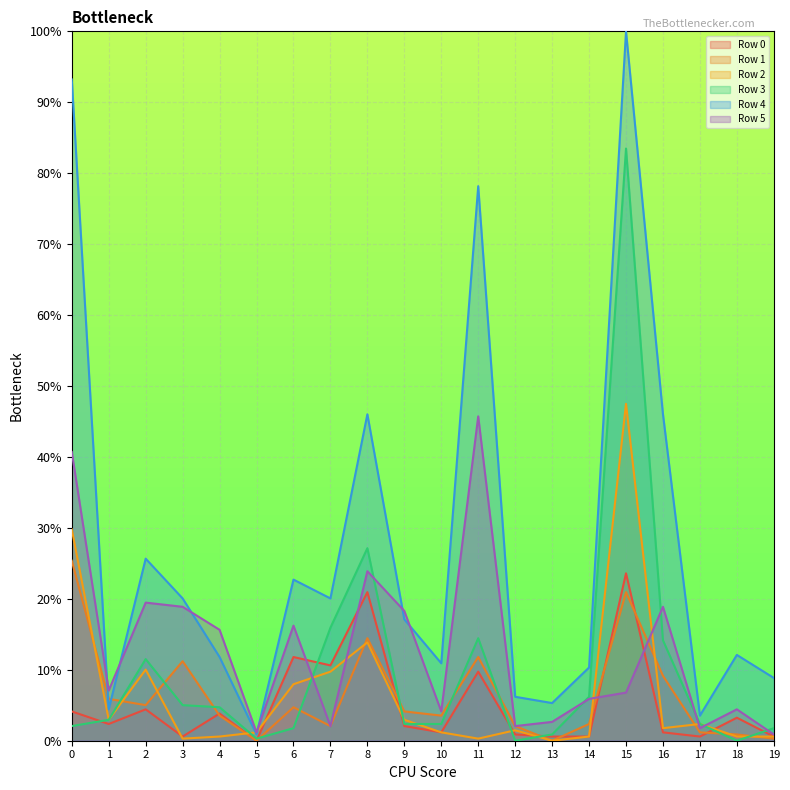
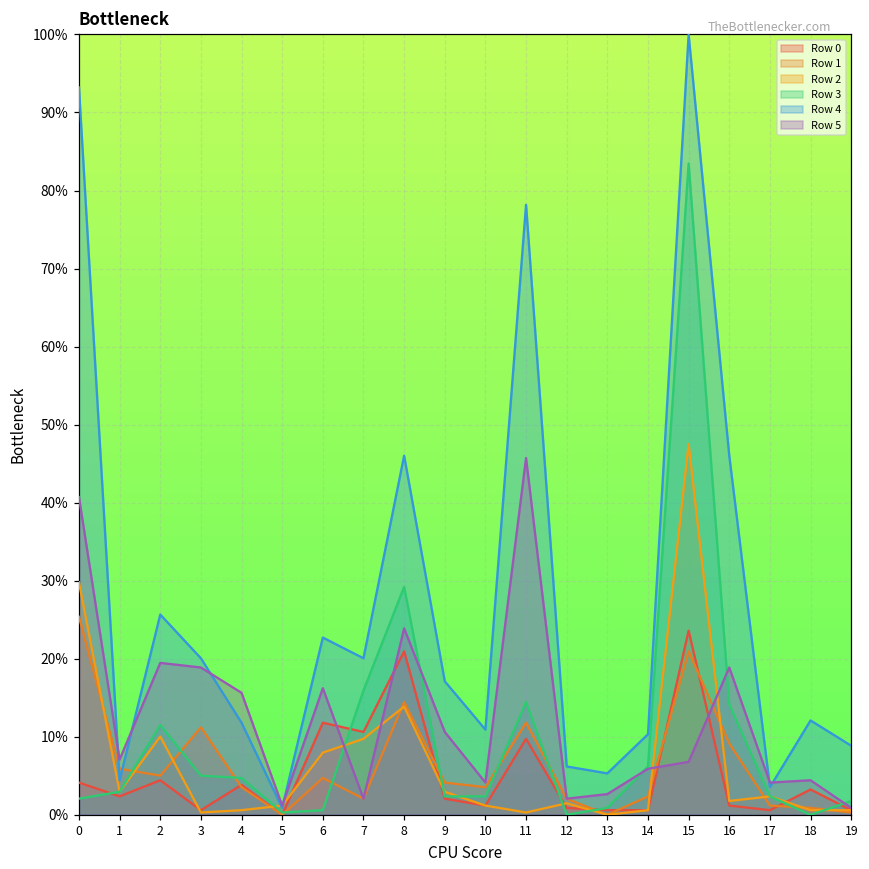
Row 3, 6: 2% -> 1%
Row 3, 8: 27% -> 29%
Row 5, 9: 18% -> 11%
Row 5, 17: 2% -> 4%
